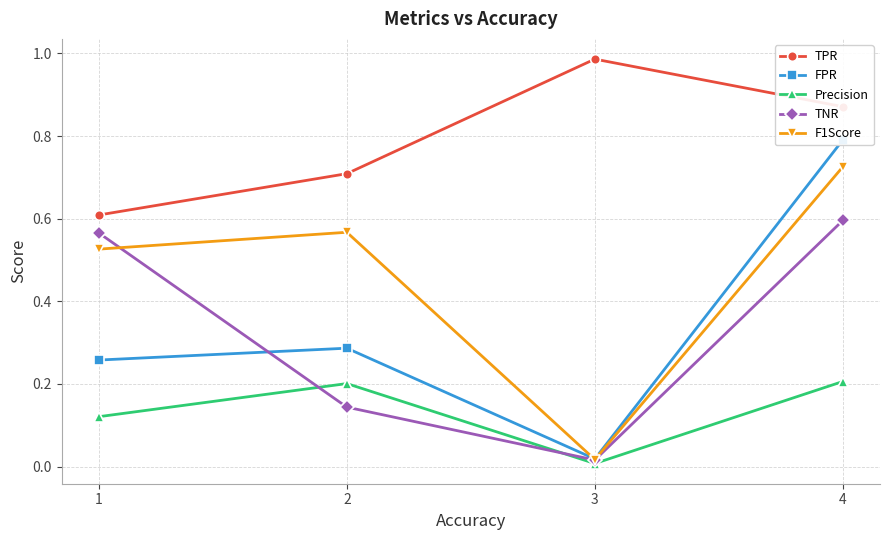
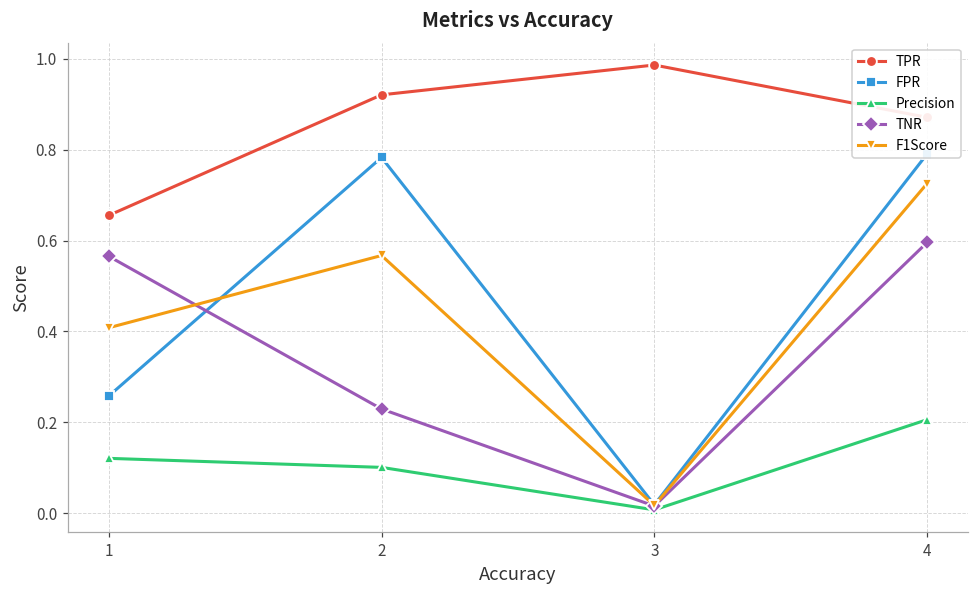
TPR, 1: 0.61 -> 0.66
F1Score, 1: 0.53 -> 0.41
TPR, 2: 0.71 -> 0.92
FPR, 2: 0.29 -> 0.78
Precision, 2: 0.20 -> 0.10
TNR, 2: 0.14 -> 0.23
